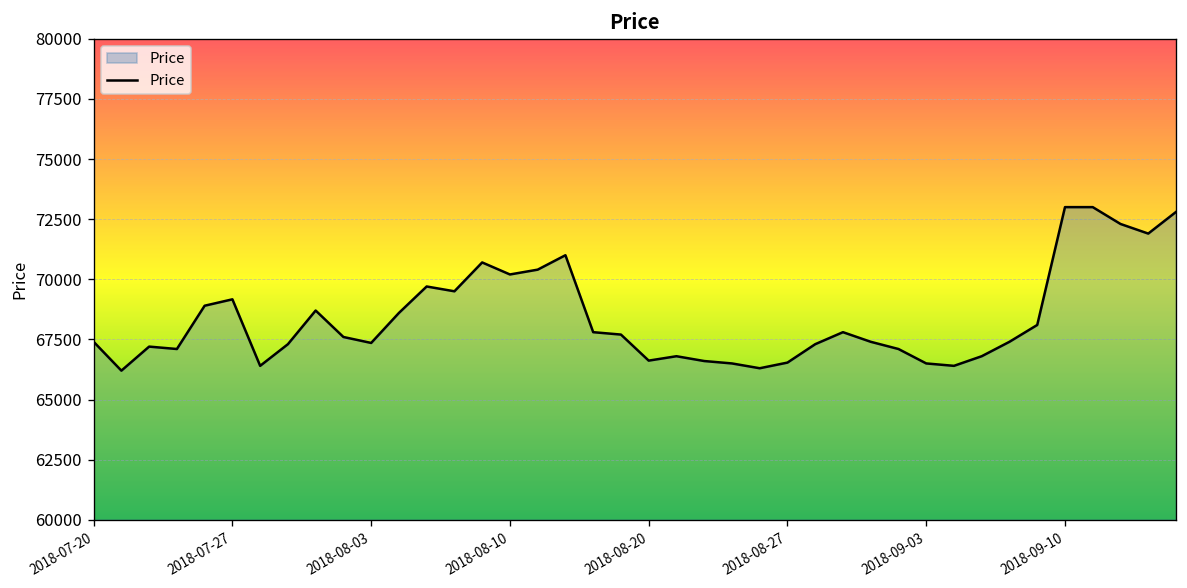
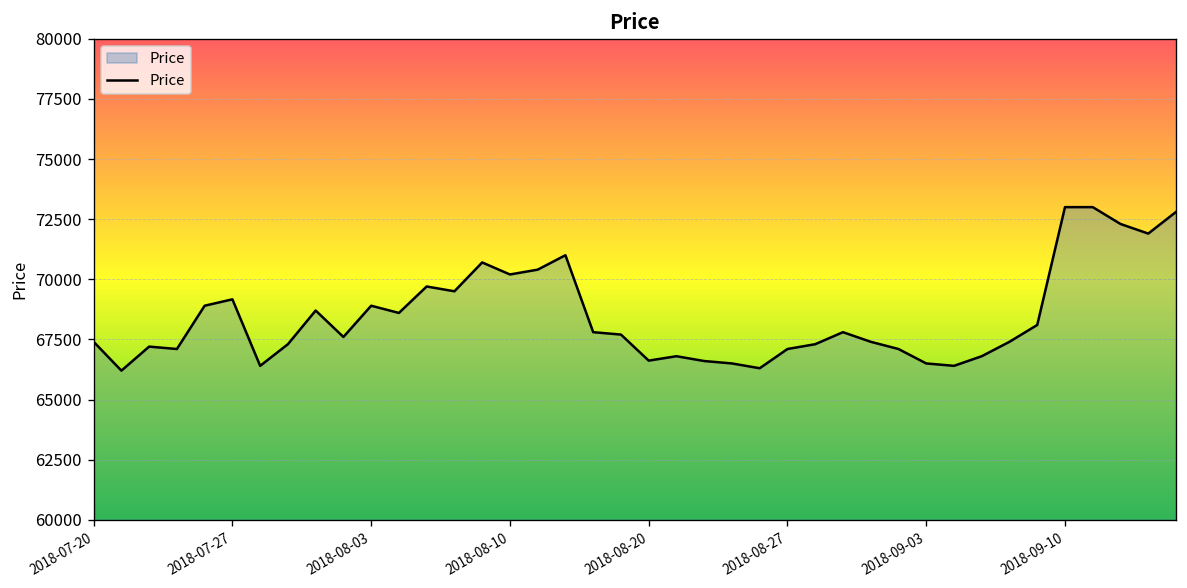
2018-08-03: 67400 -> 68900
2018-08-27: 66500 -> 67100
